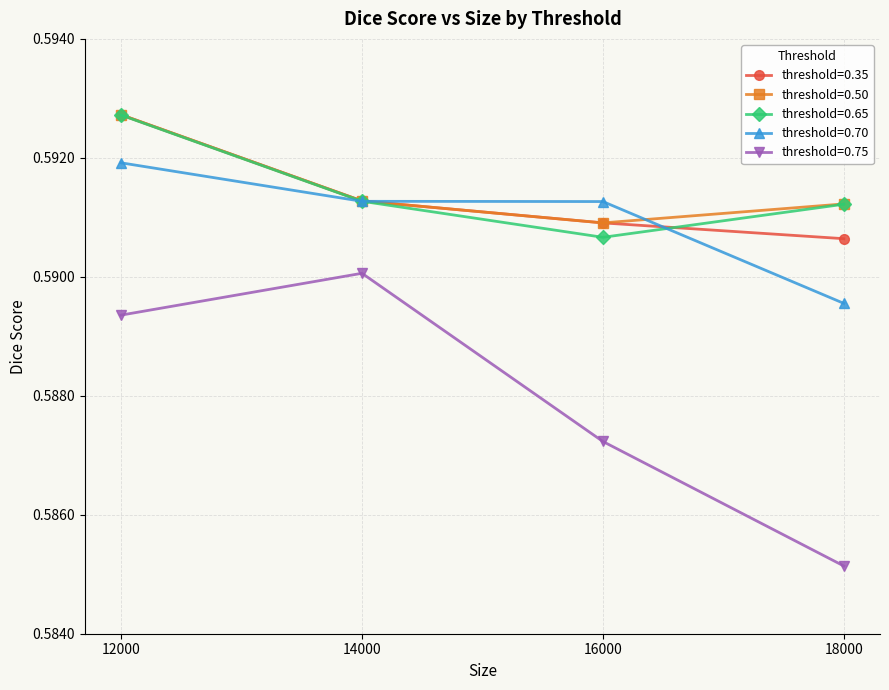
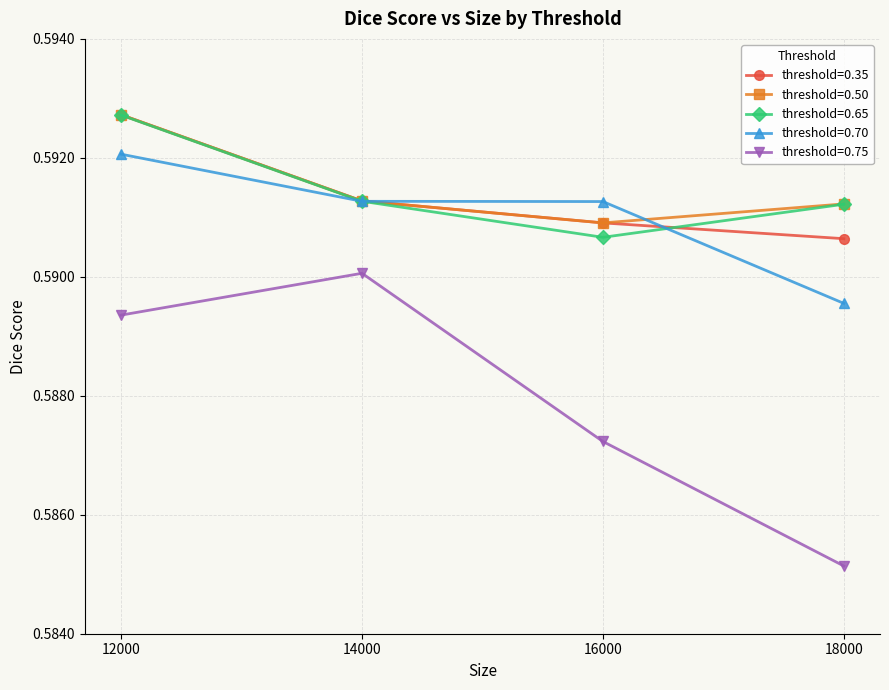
threshold=0.70, 12000: 0.5919 -> 0.5921
